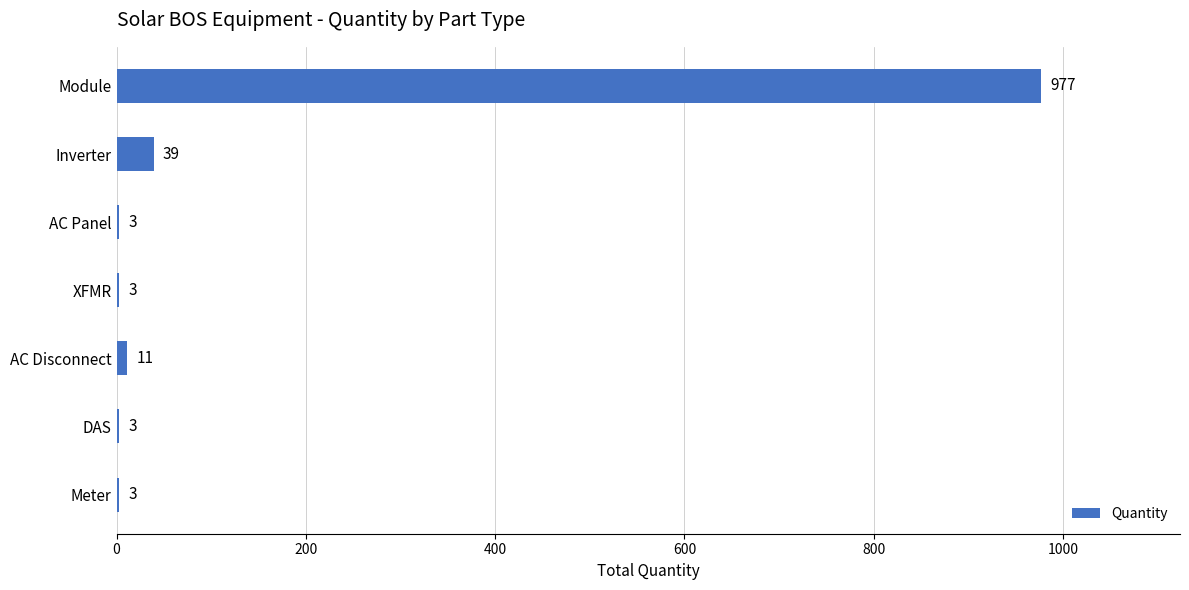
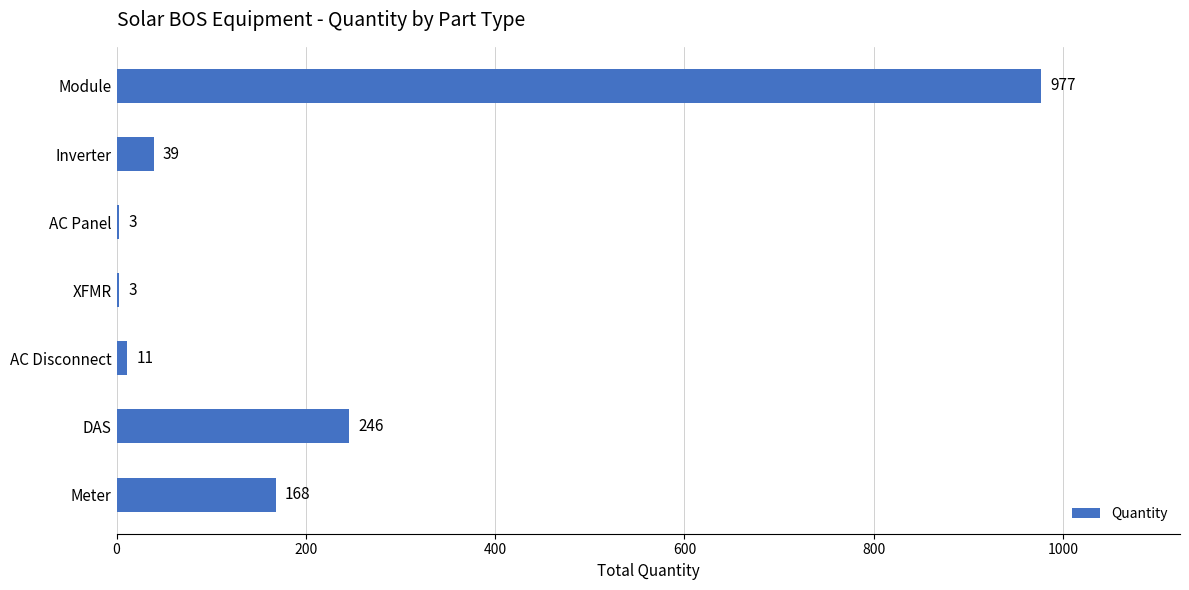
DAS: 3 -> 246
Meter: 3 -> 168
